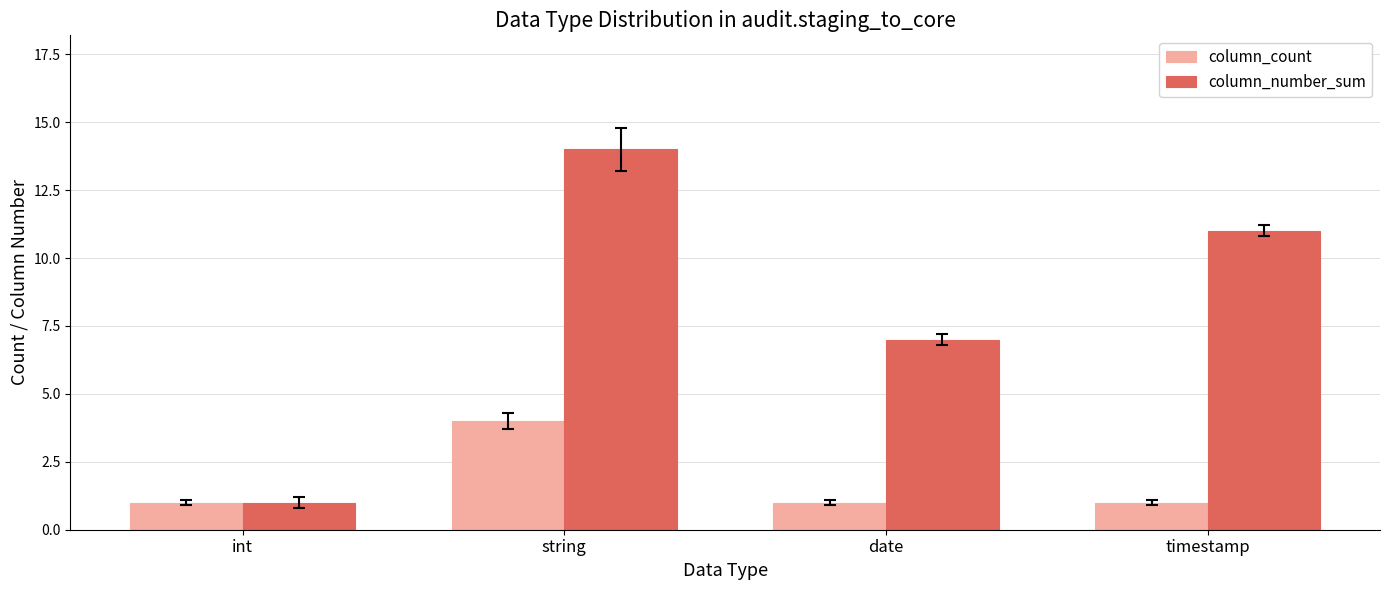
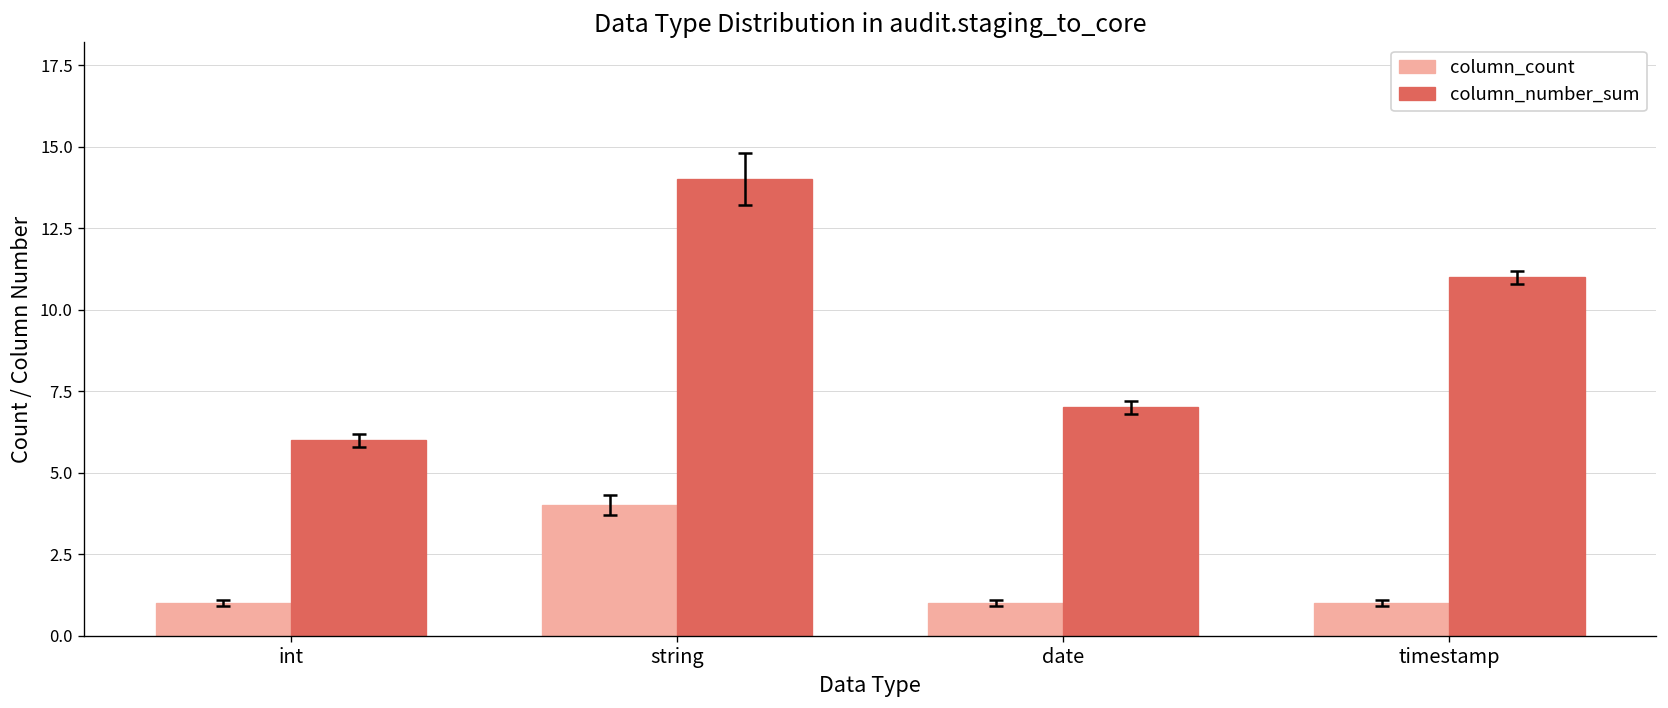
column_number_sum, int: 1 -> 6
